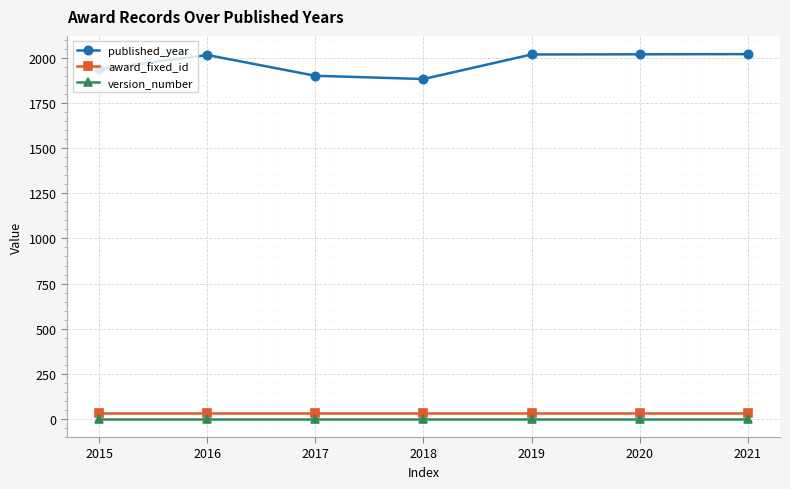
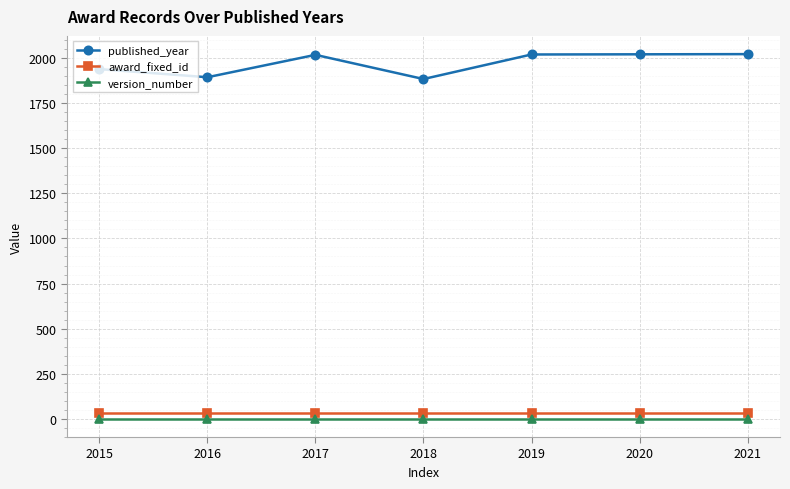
published_year, 2016: 2020 -> 1890
published_year, 2017: 1900 -> 2020
